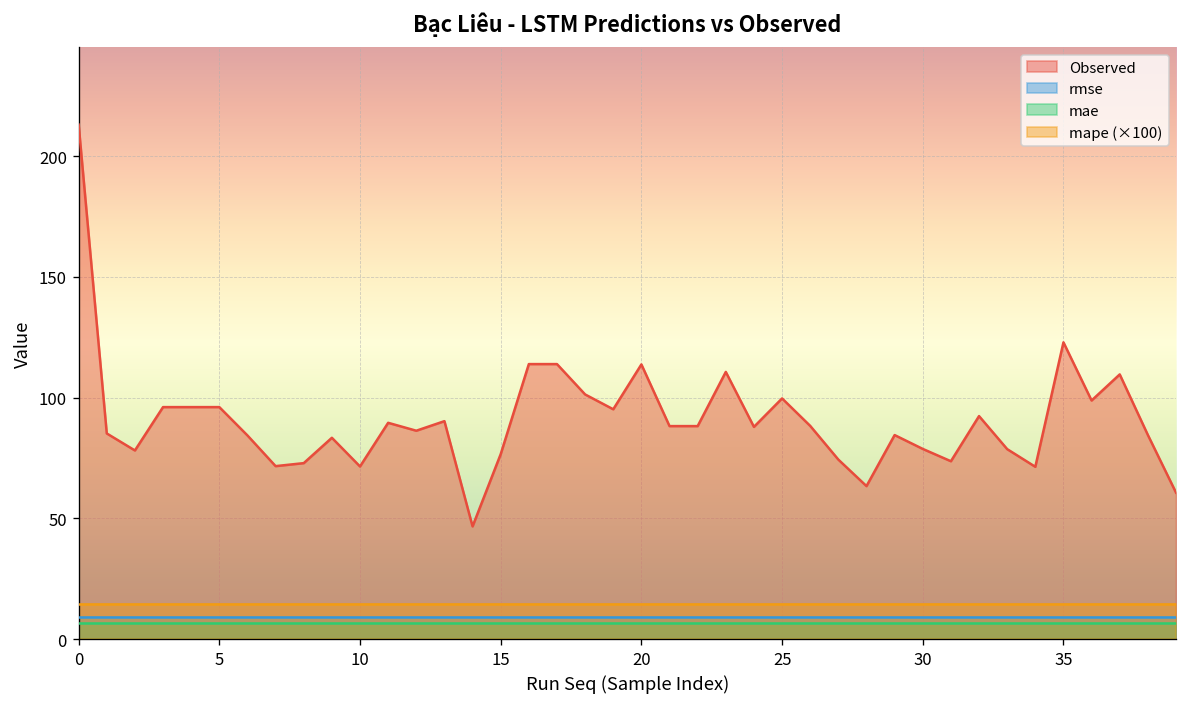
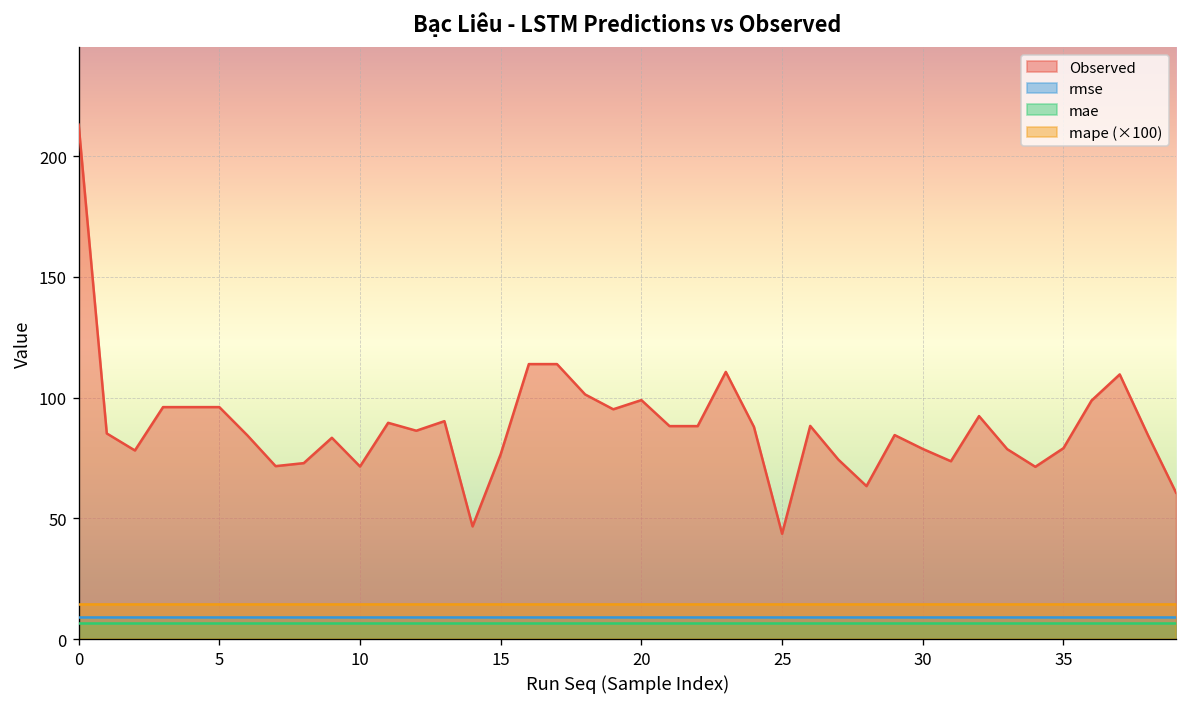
Observed, 20: 114 -> 99
Observed, 25: 100 -> 44
Observed, 35: 123 -> 79
